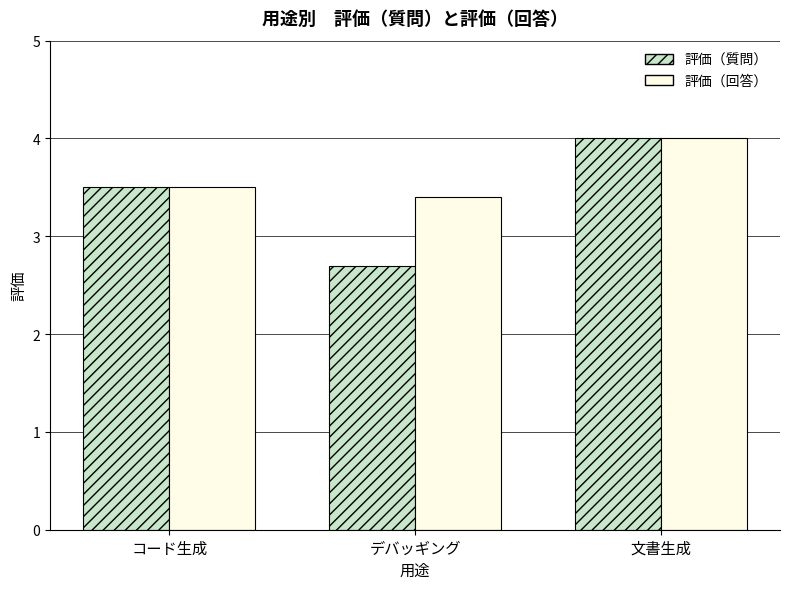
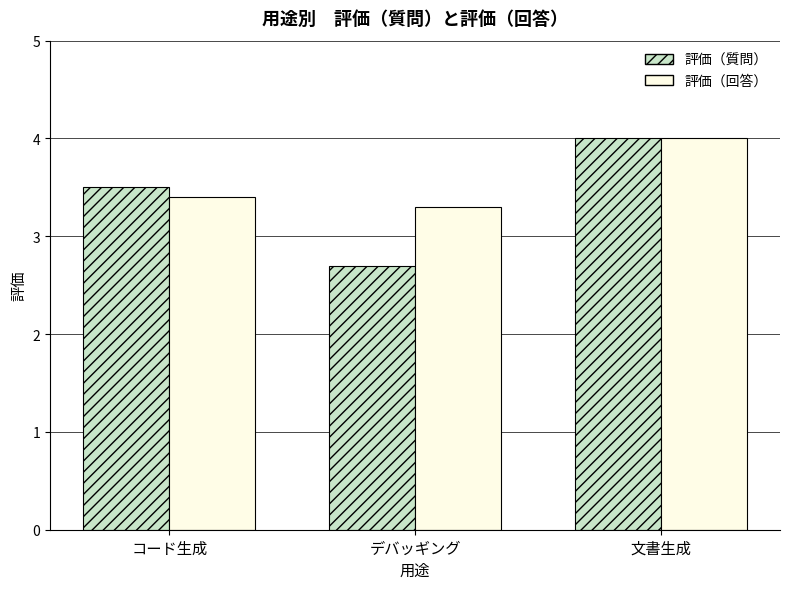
評価（回答）, コード生成: 3.5 -> 3.4
評価（回答）, デバッギング: 3.4 -> 3.3
